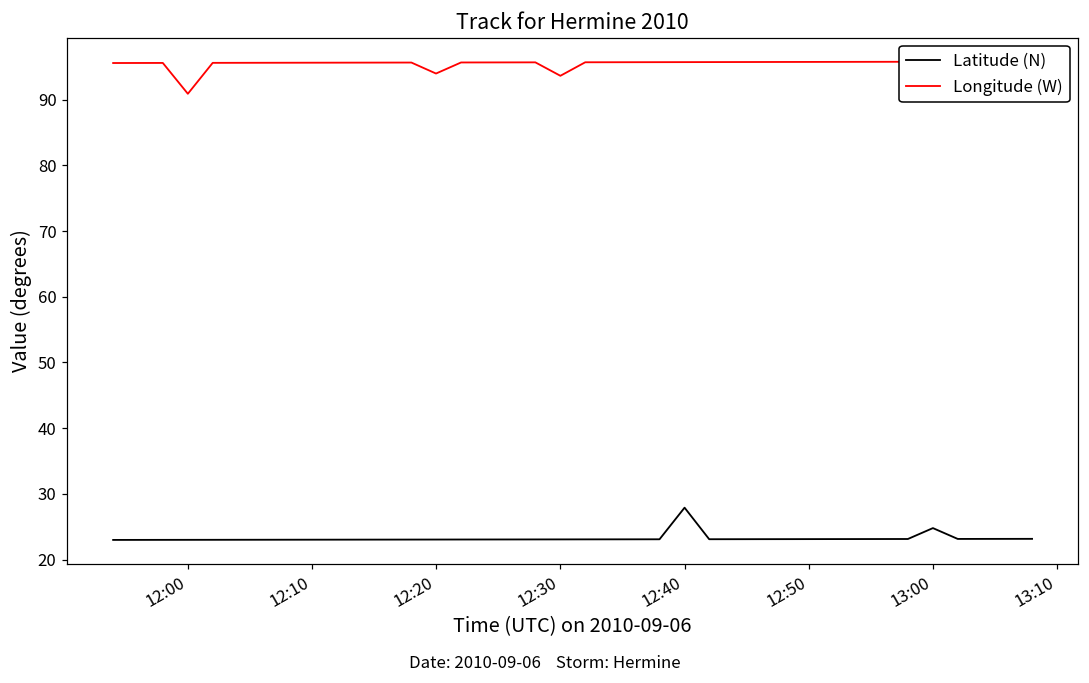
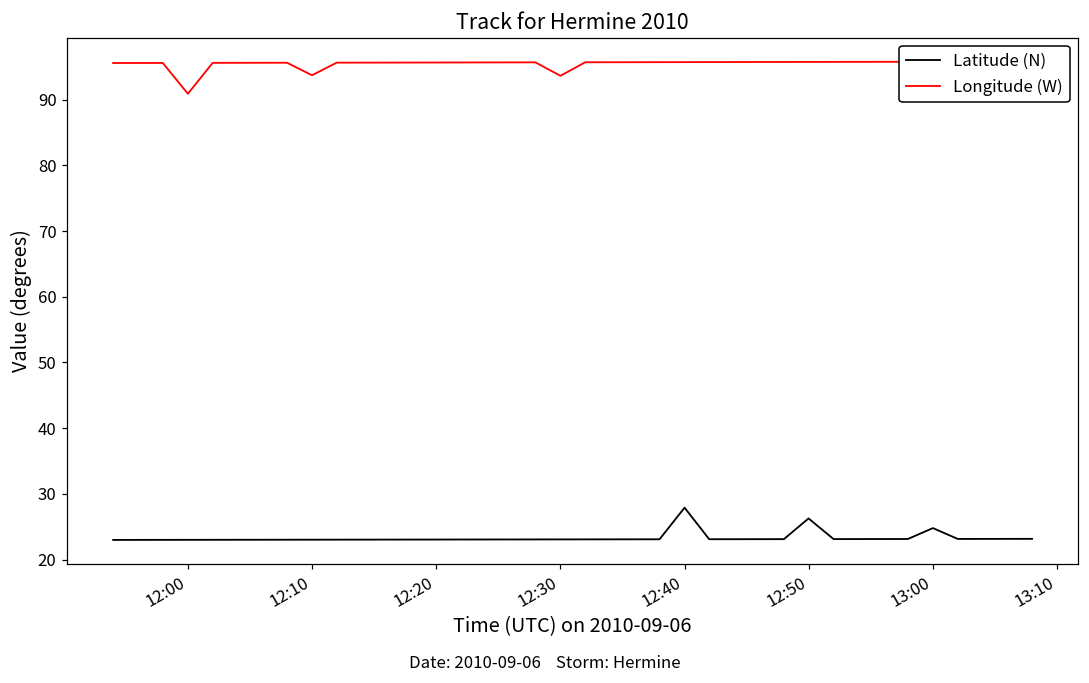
Longitude (W), 12:10: 96 -> 94
Longitude (W), 12:20: 94 -> 96
Latitude (N), 12:50: 23 -> 26
